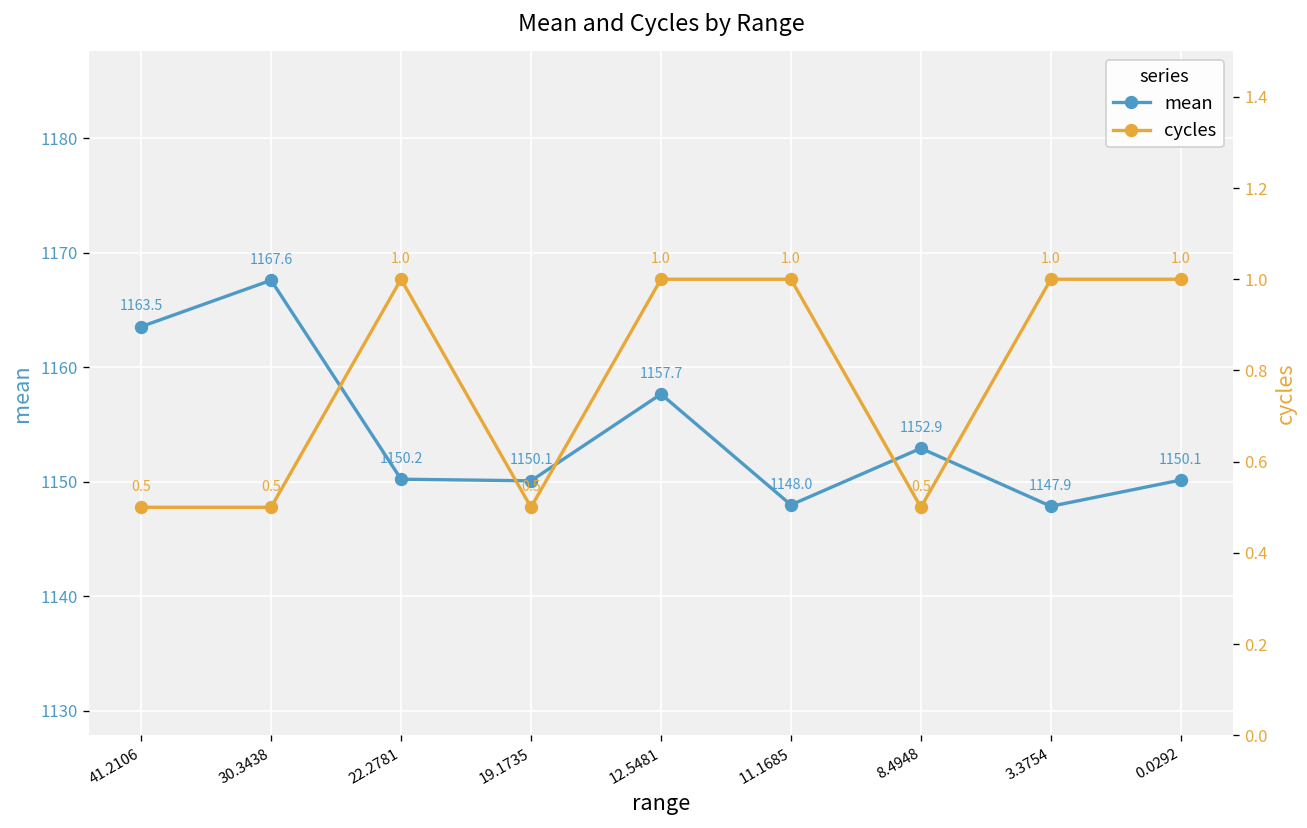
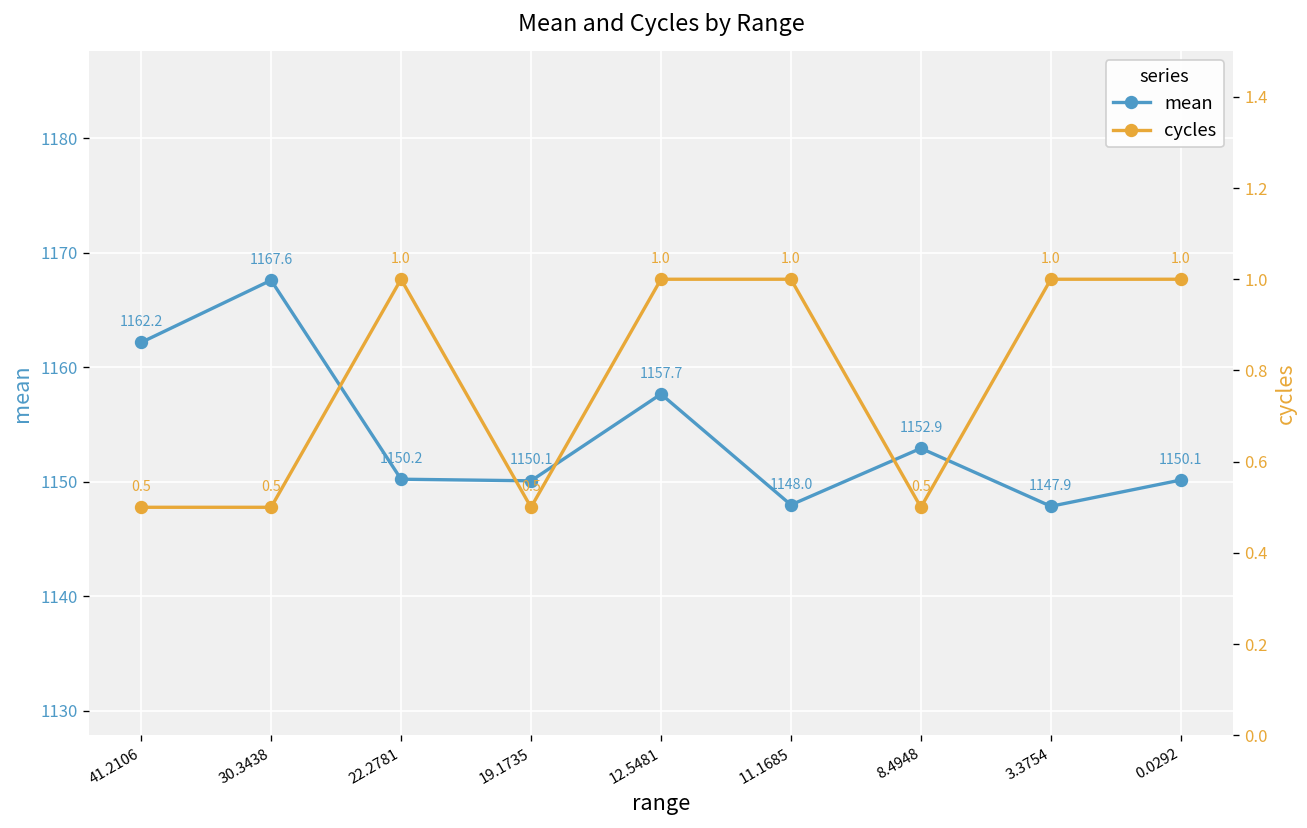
mean, 41.2106: 1163.5 -> 1162.2
